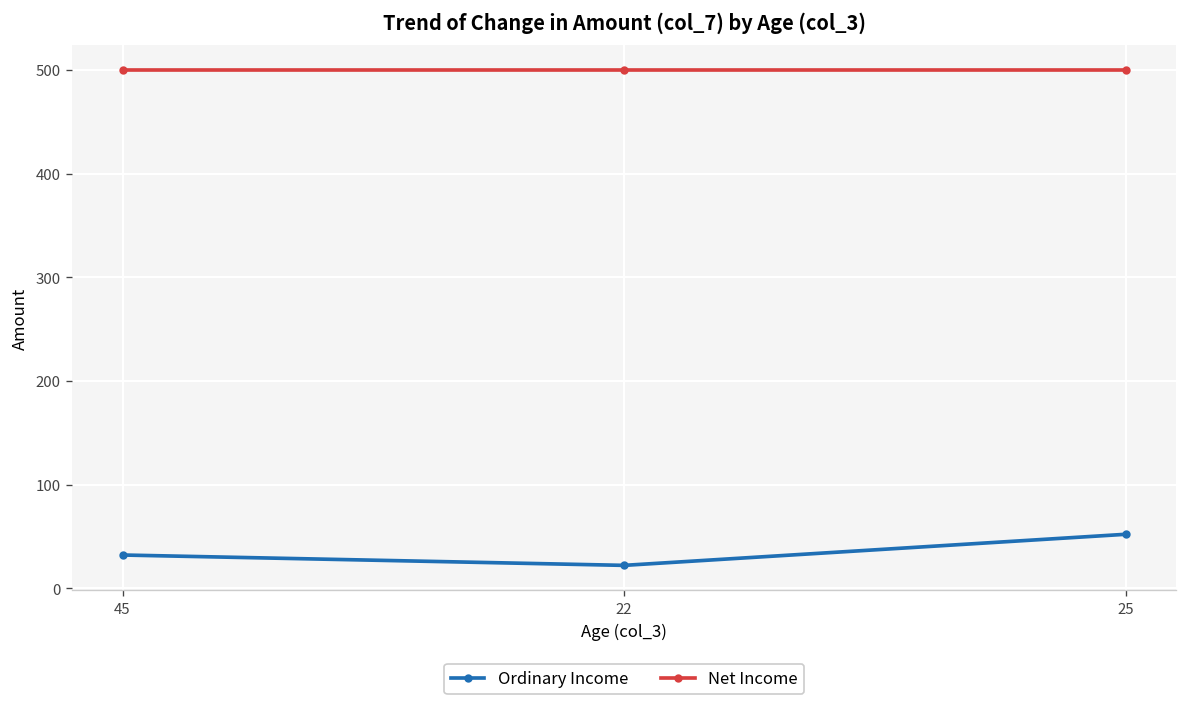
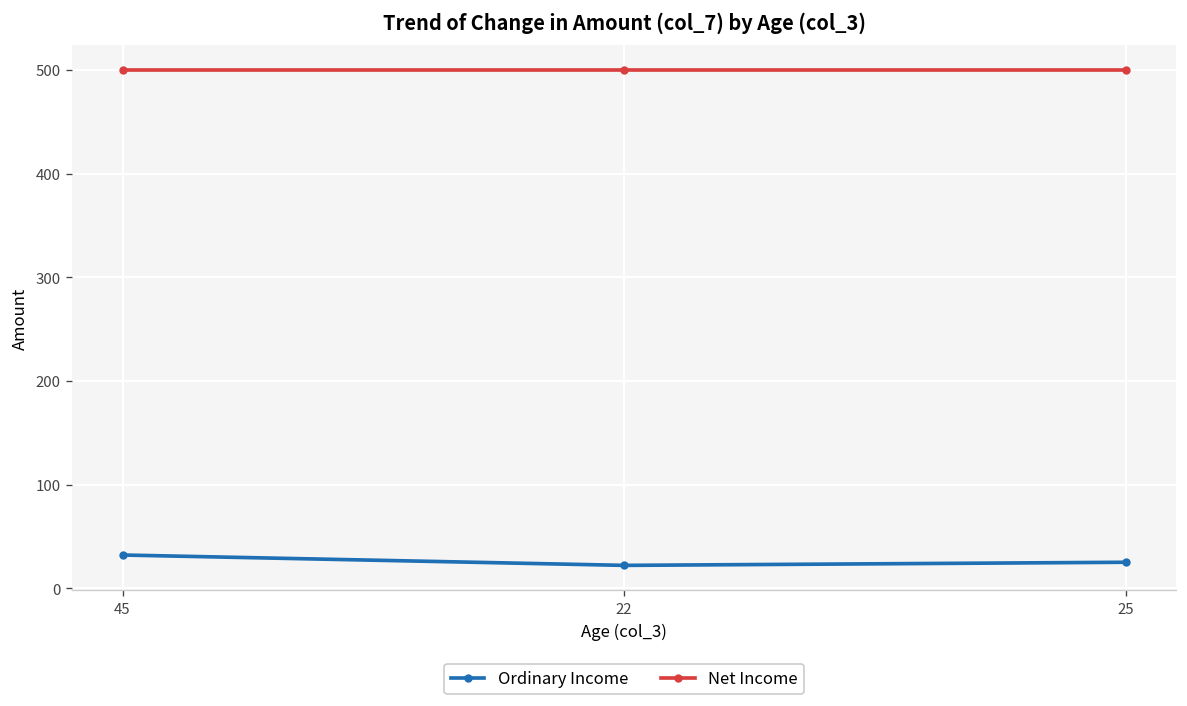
Ordinary Income, 25: 50 -> 30
